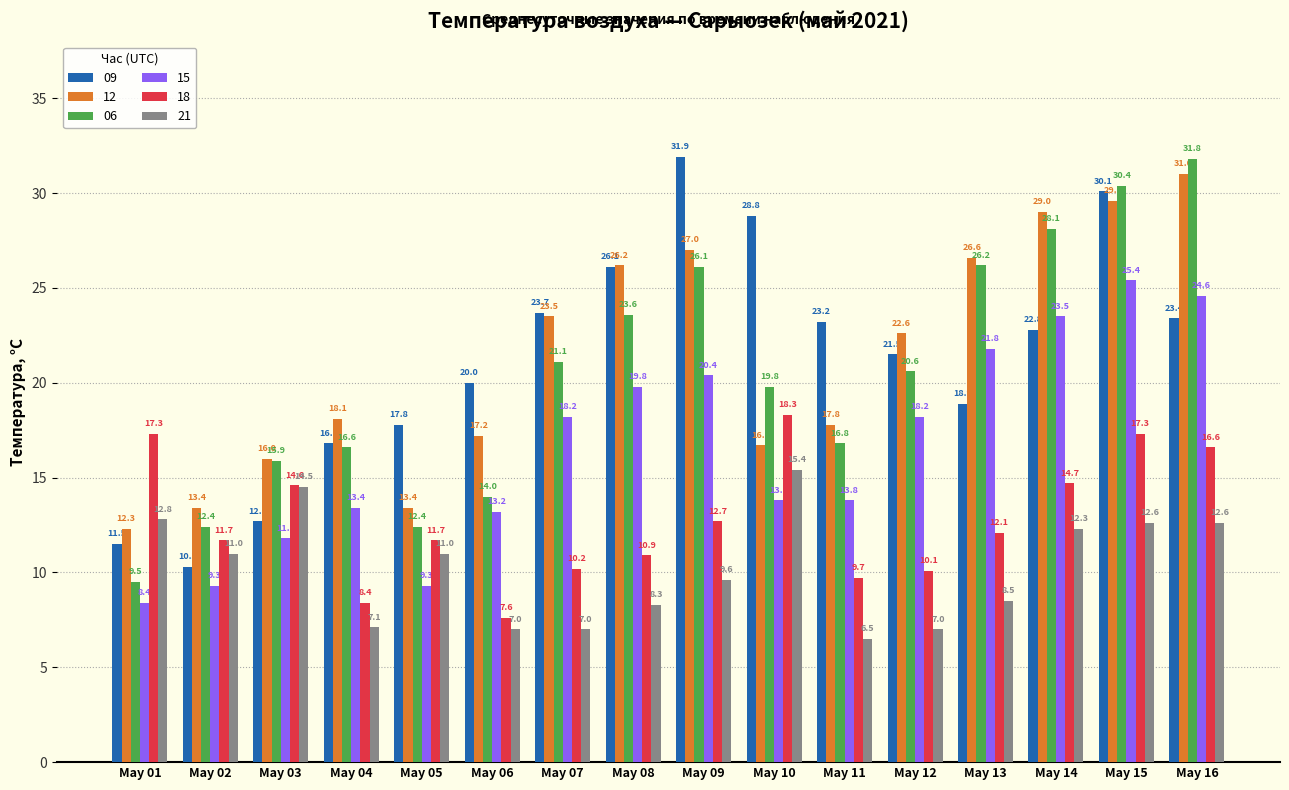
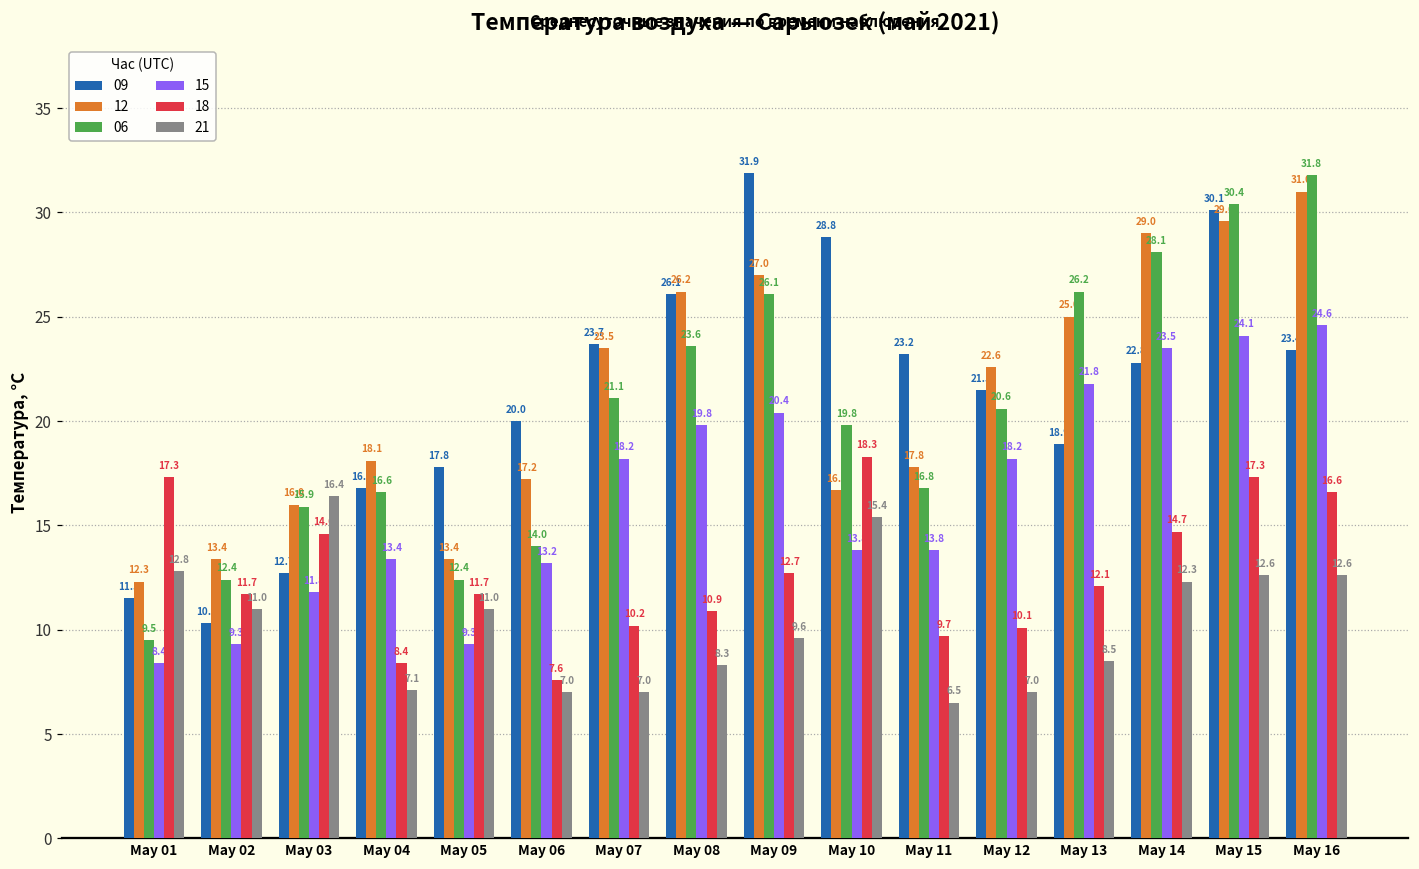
21, May 03: 14.5 -> 16.4
12, May 13: 26.6 -> 25.0
15, May 15: 25.4 -> 24.1
